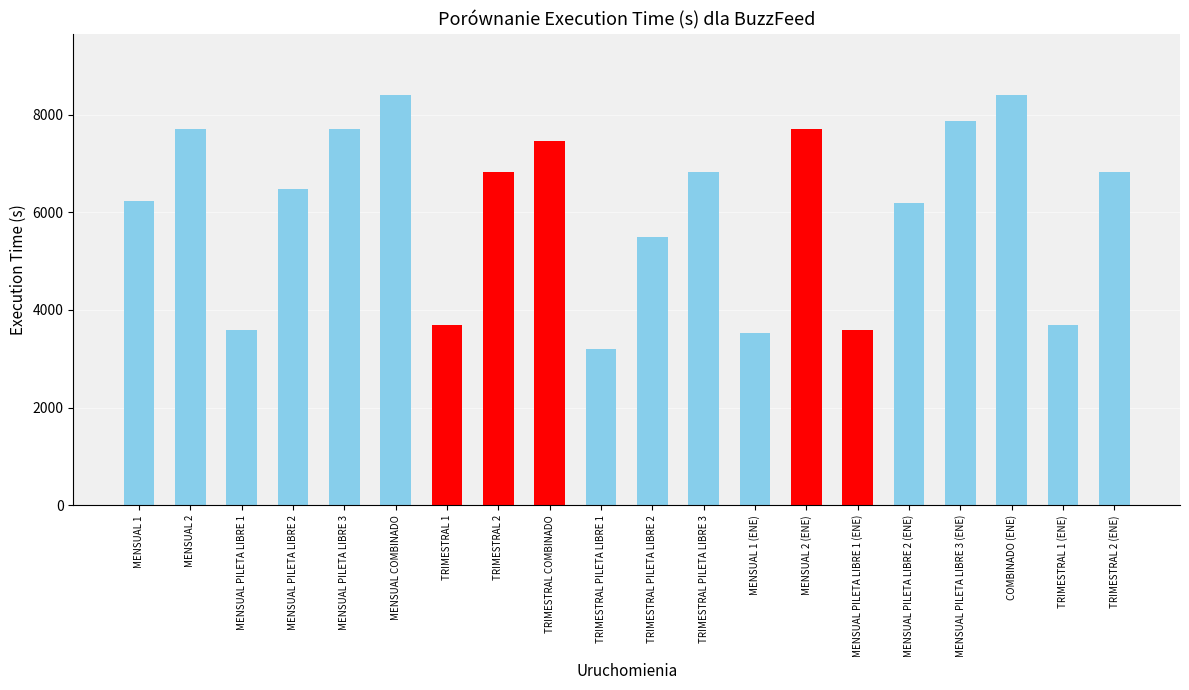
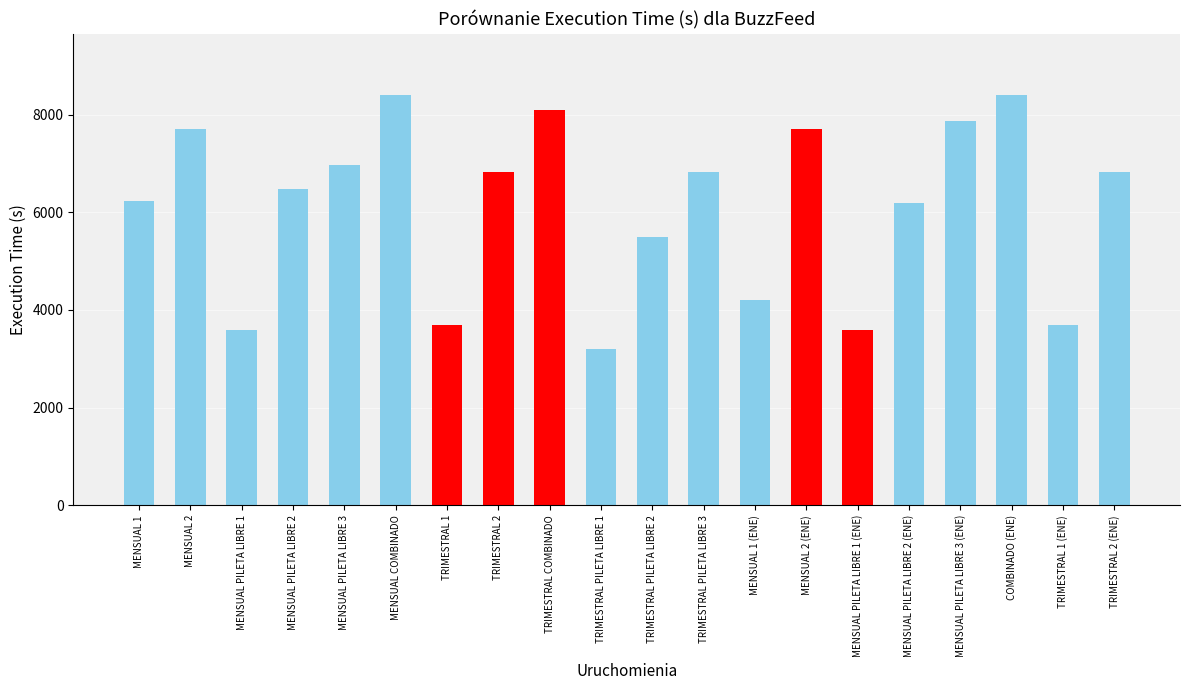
MENSUAL PILETA LIBRE 3: 7700 -> 7000
TRIMESTRAL COMBINADO: 7500 -> 8100
MENSUAL 1 (ENE): 3500 -> 4200
